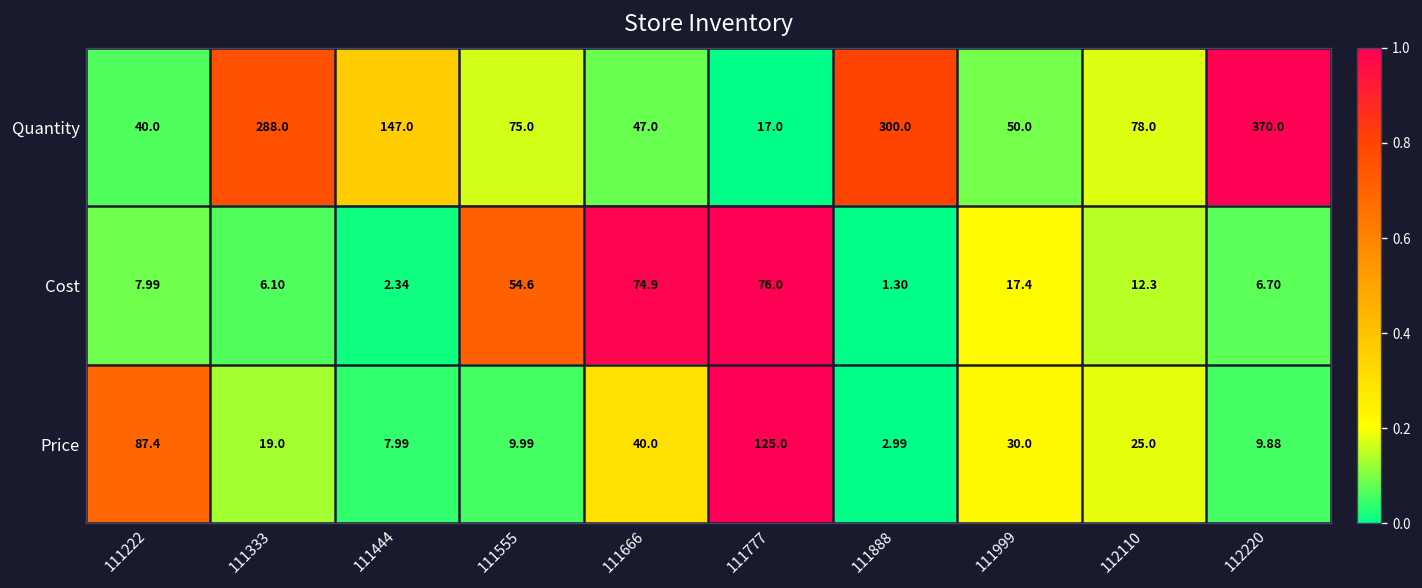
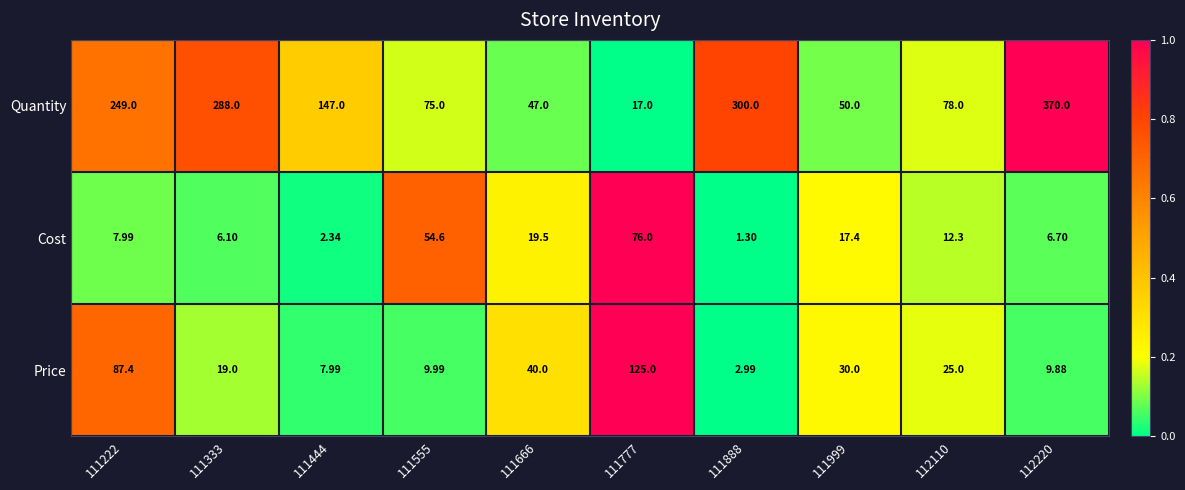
Quantity, 111222: 40.0 -> 249.0
Cost, 111666: 74.9 -> 19.5
